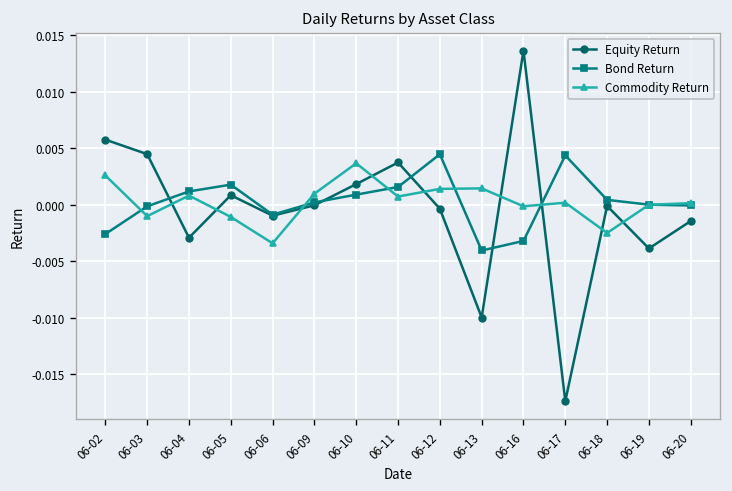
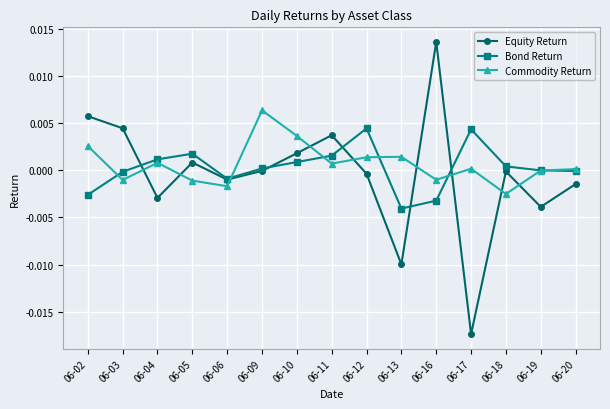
Commodity Return, 06-06: -0.003 -> -0.002
Commodity Return, 06-09: 0.001 -> 0.006
Commodity Return, 06-16: 0.000 -> -0.001
